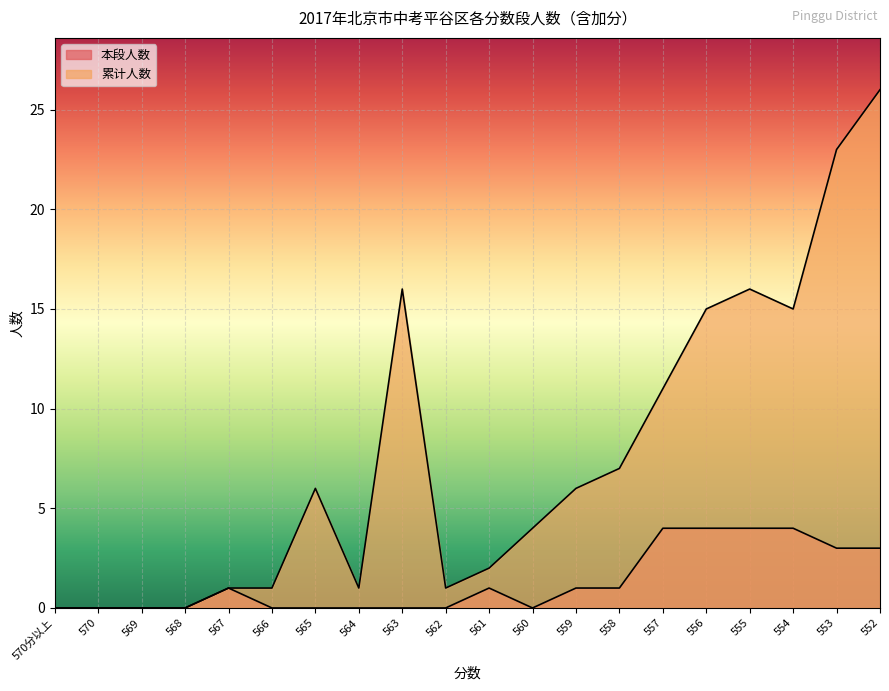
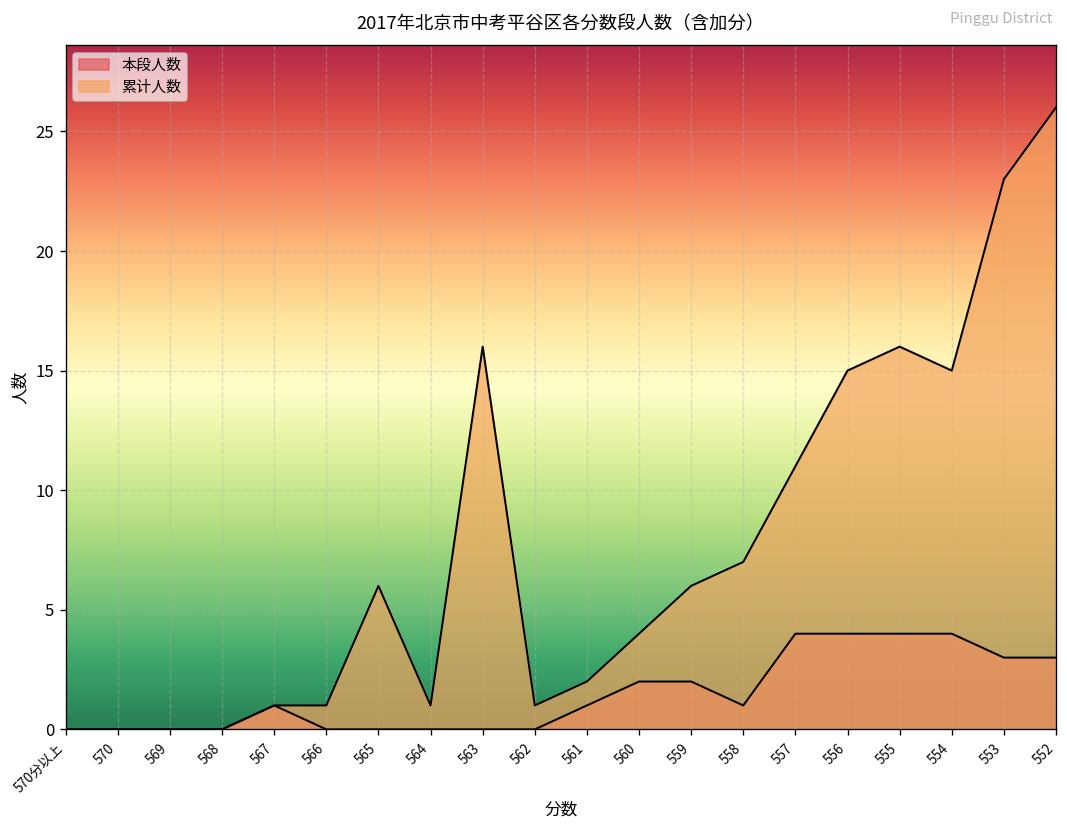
本段人数, 560: 0 -> 2
本段人数, 559: 1 -> 2
